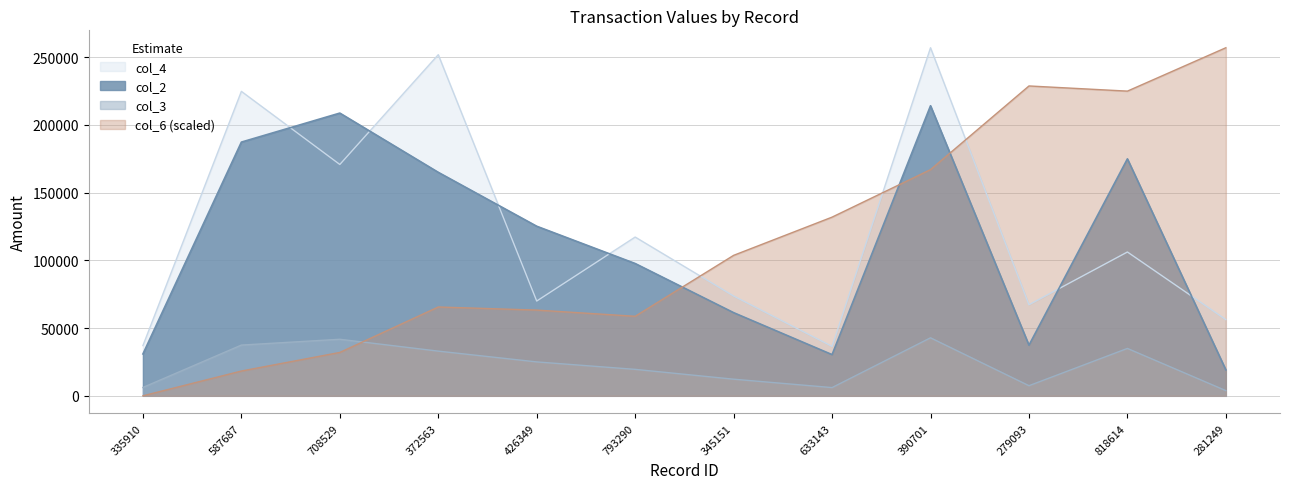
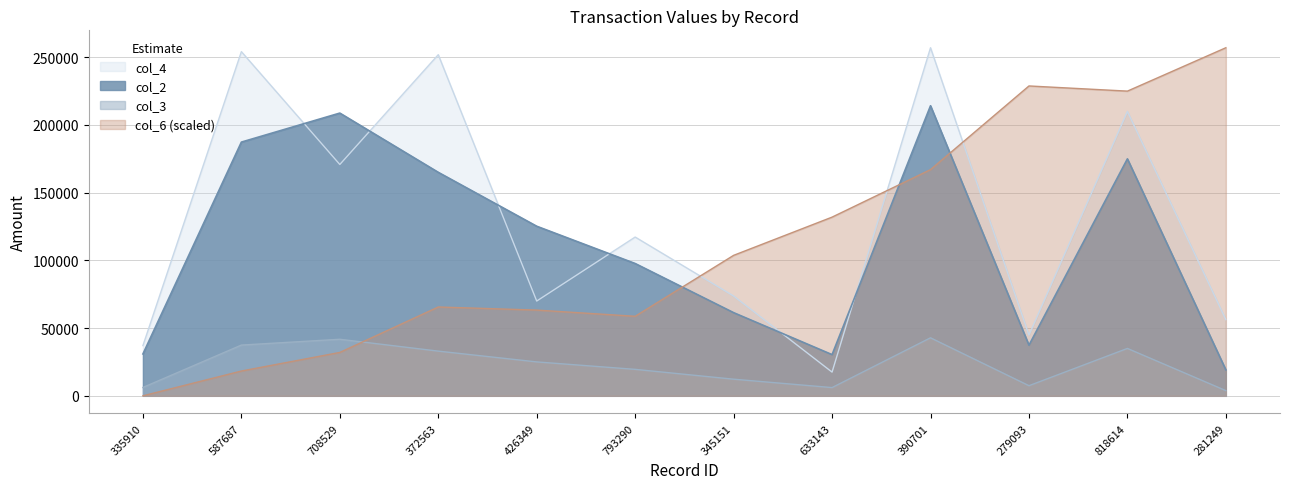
col_4, 587687: 225000 -> 254000
col_4, 633143: 36000 -> 18000
col_4, 279093: 67000 -> 45000
col_4, 818614: 106000 -> 210000
